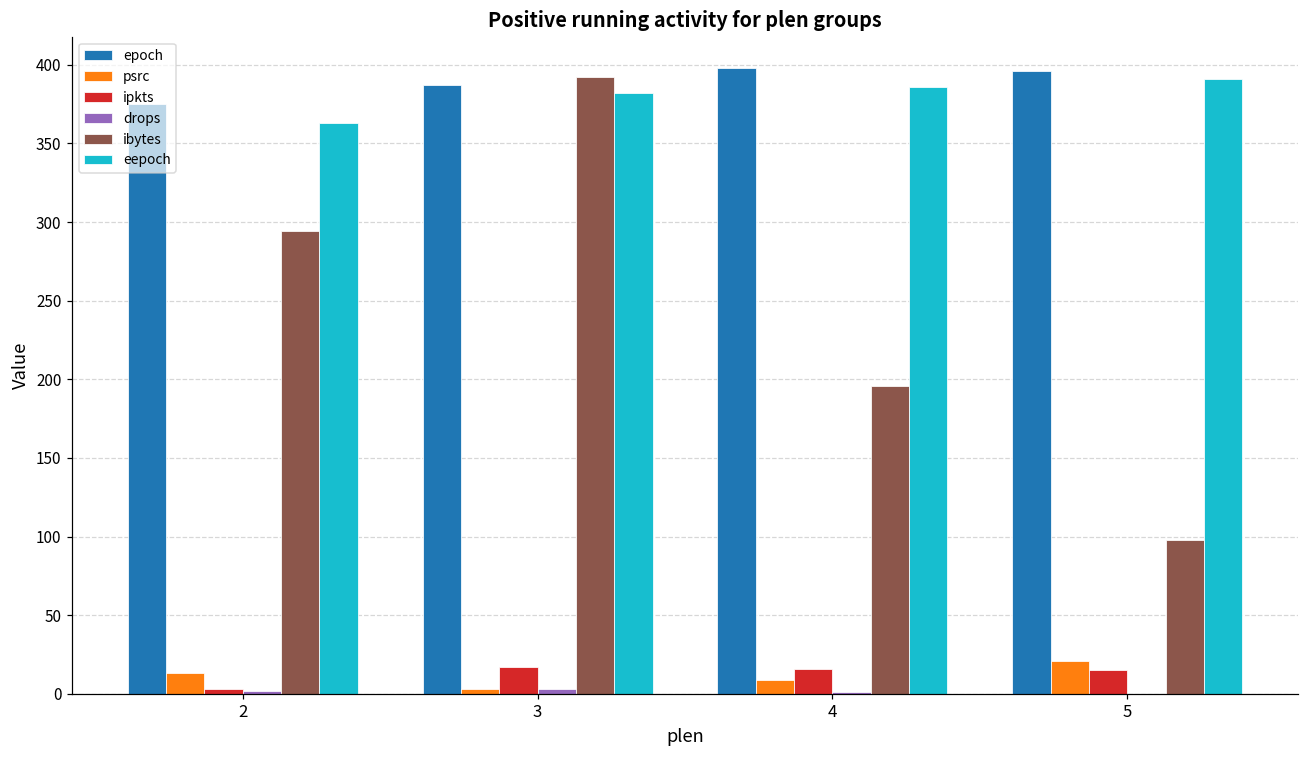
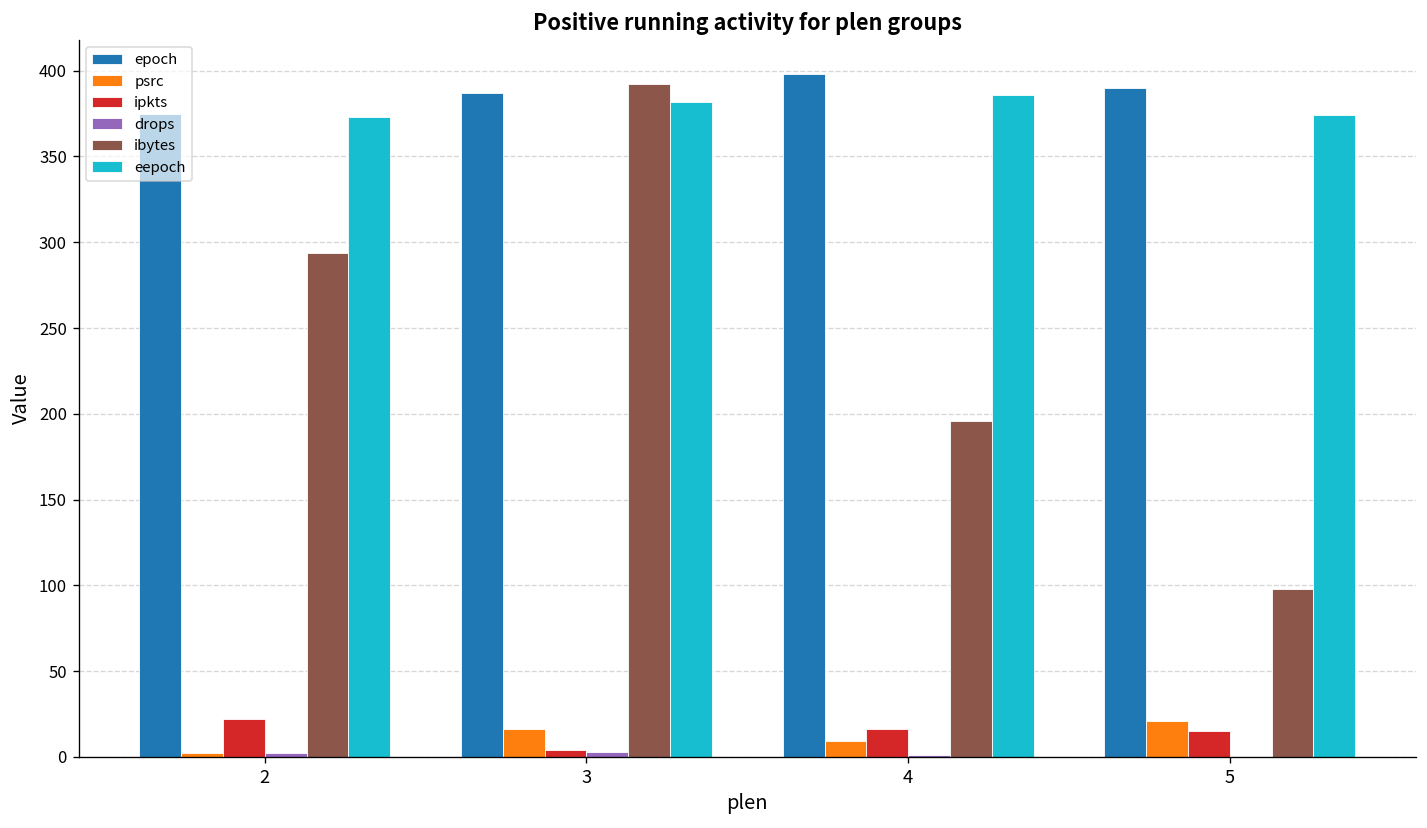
psrc, 2: 13 -> 2
ipkts, 2: 3 -> 22
eepoch, 2: 363 -> 373
psrc, 3: 3 -> 16
ipkts, 3: 17 -> 4
epoch, 5: 396 -> 390
eepoch, 5: 391 -> 374
